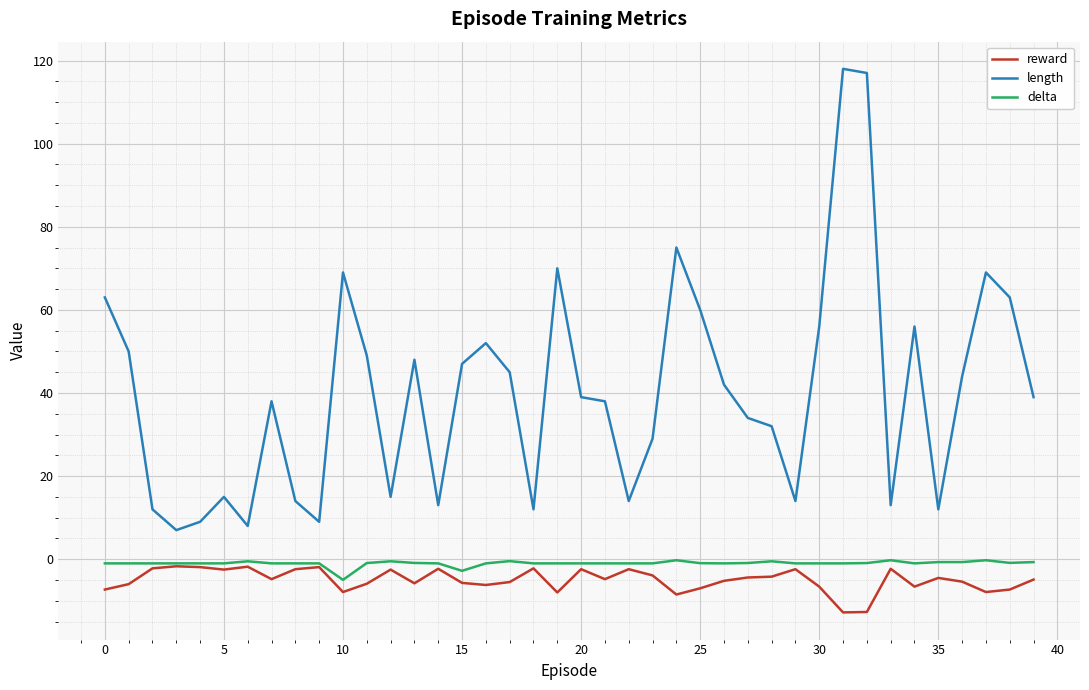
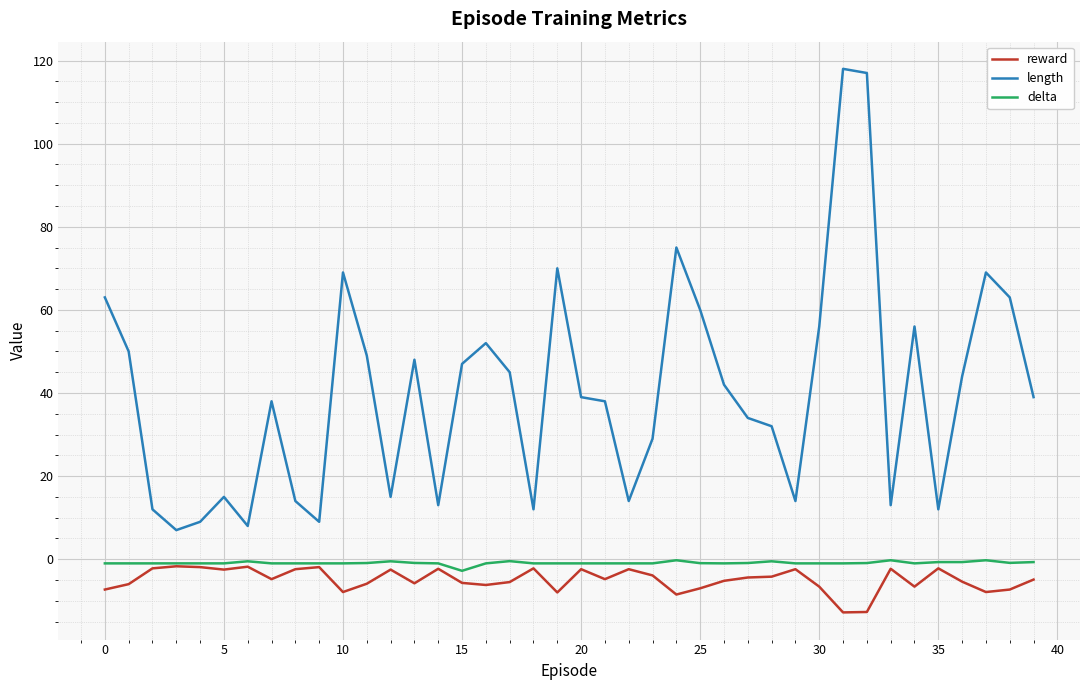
delta, 10: -5 -> -1
reward, 35: -5 -> -2
